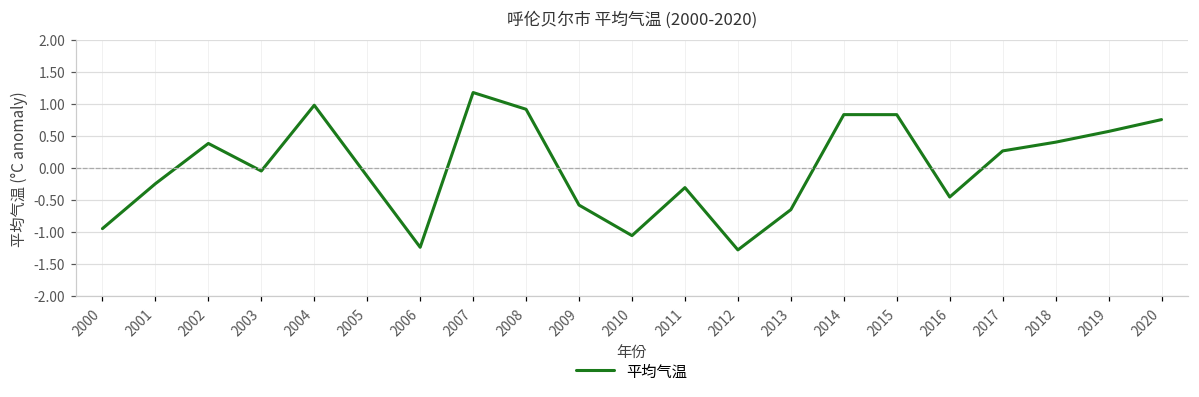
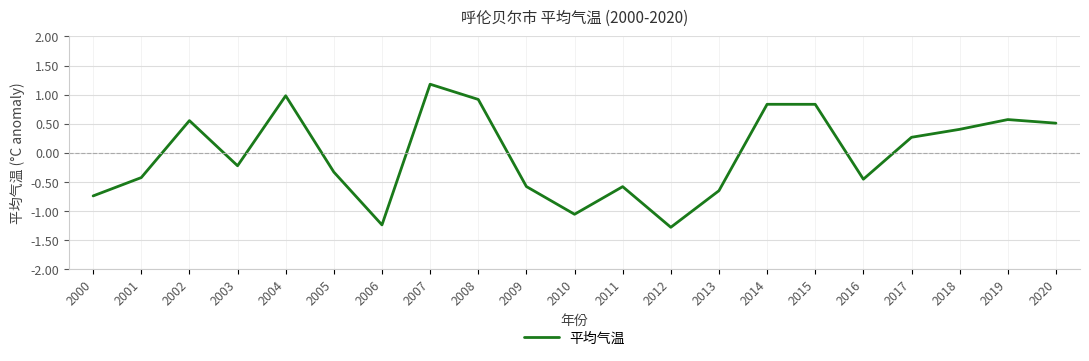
2000: -0.9 -> -0.7
2001: -0.2 -> -0.4
2002: 0.4 -> 0.6
2003: 0.0 -> -0.2
2005: -0.1 -> -0.3
2011: -0.3 -> -0.6
2020: 0.8 -> 0.5
